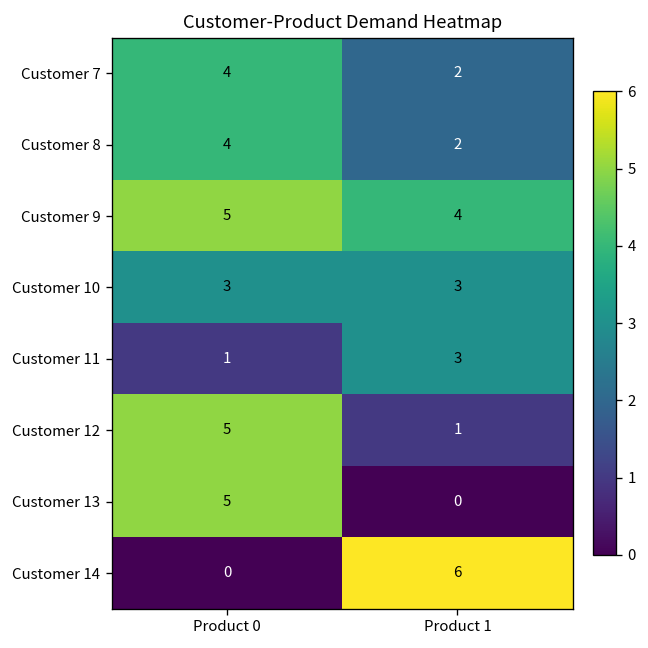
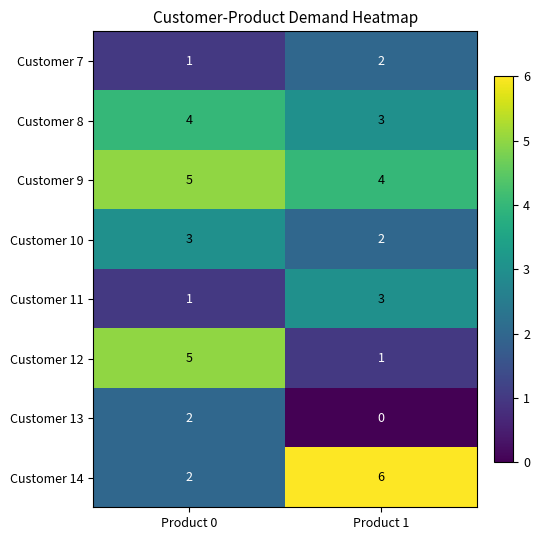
Customer 7, Product 0: 4 -> 1
Customer 8, Product 1: 2 -> 3
Customer 10, Product 1: 3 -> 2
Customer 13, Product 0: 5 -> 2
Customer 14, Product 0: 0 -> 2
